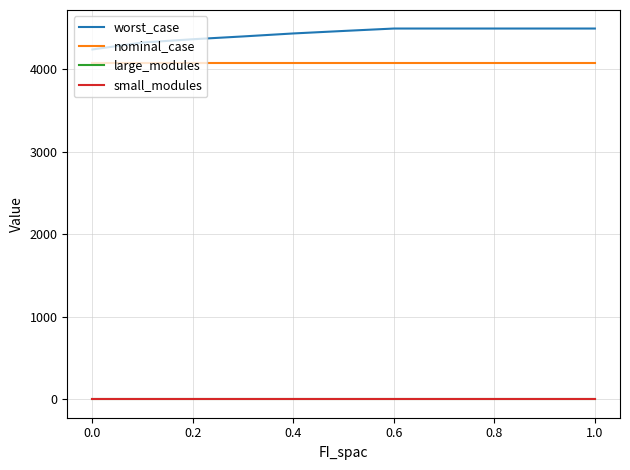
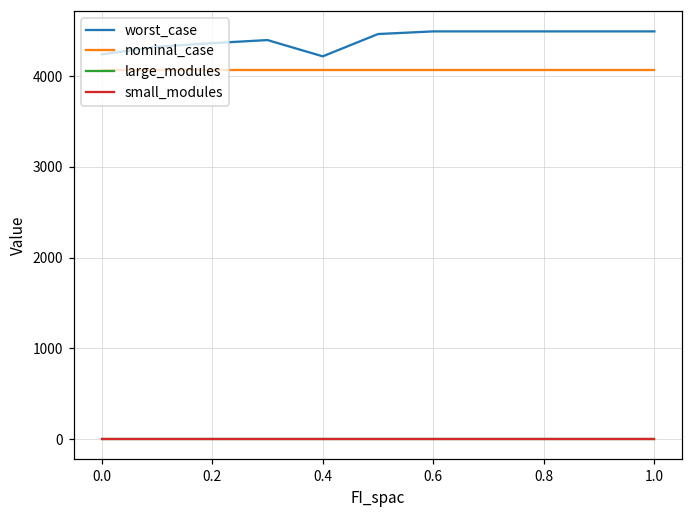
worst_case, 0.4: 4400 -> 4200
